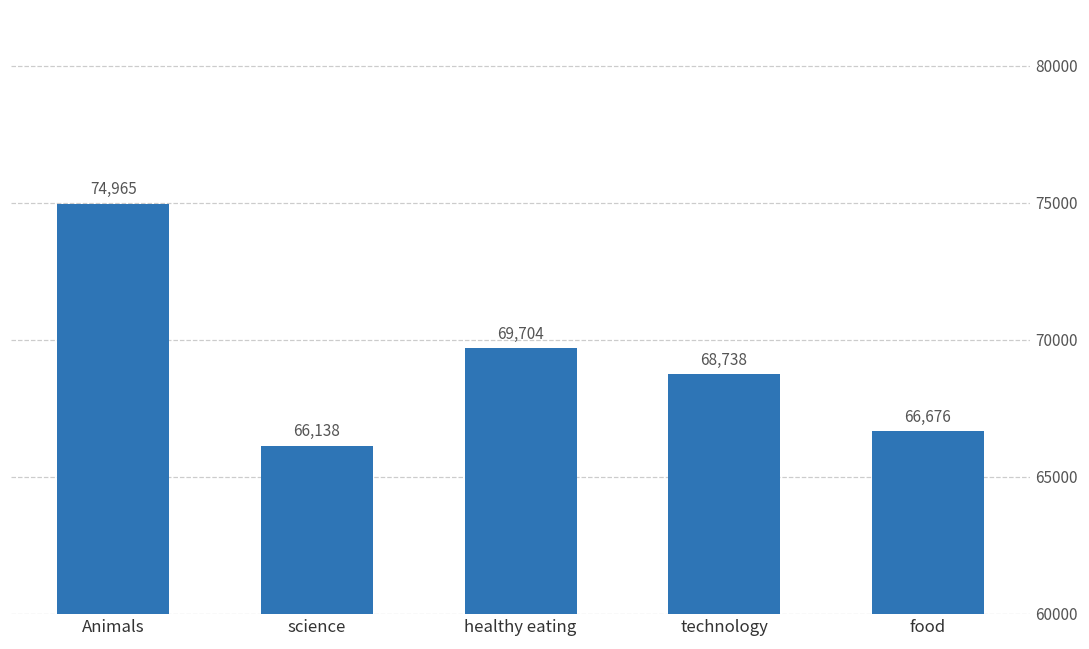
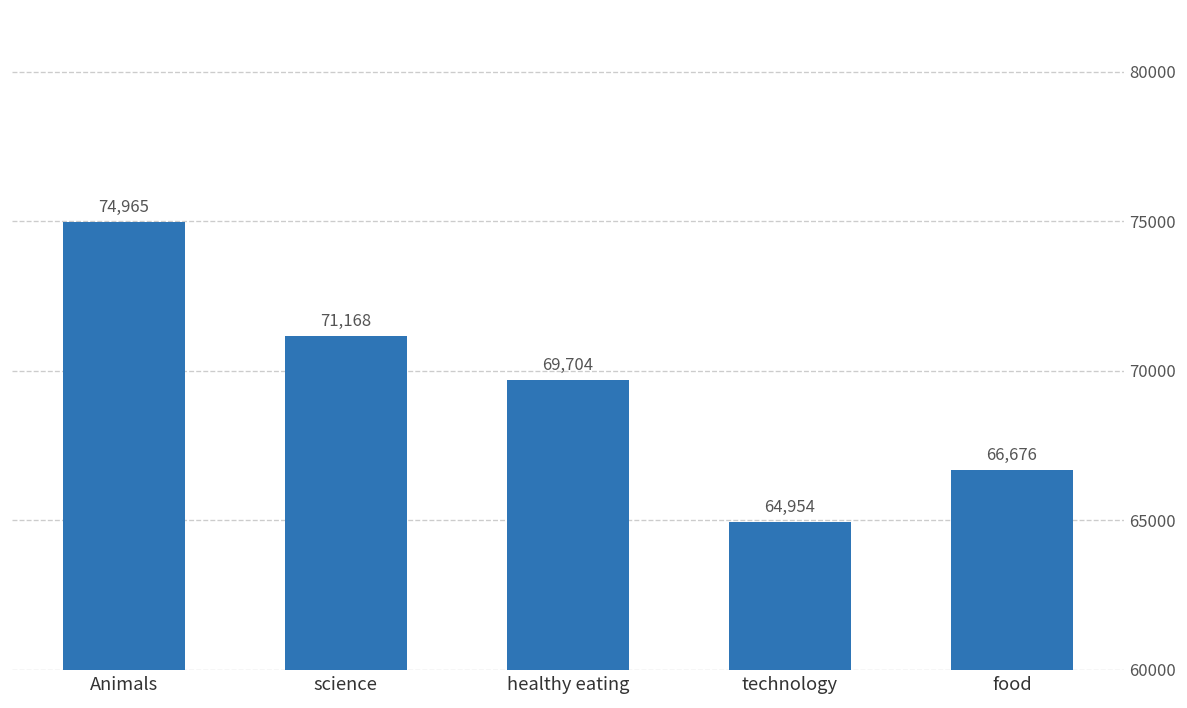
science: 66,138 -> 71,168
technology: 68,738 -> 64,954
